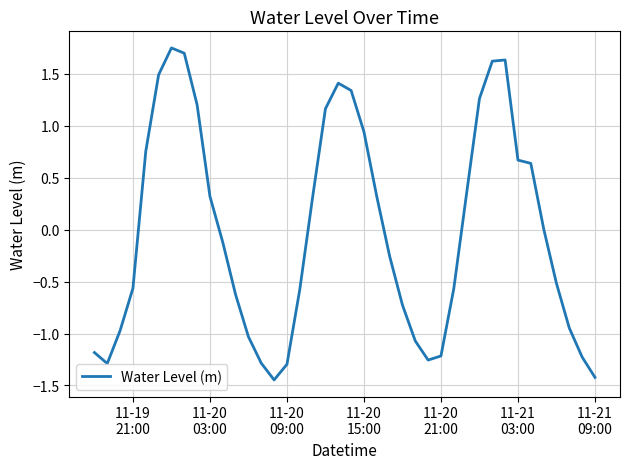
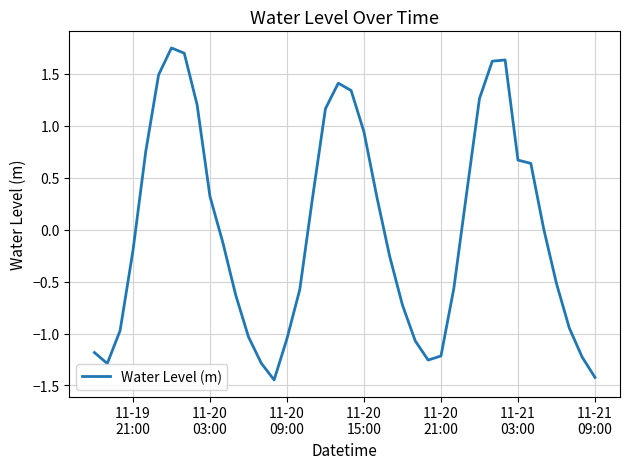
11-19 21:00: -0.56 -> -0.20
11-20 09:00: -1.30 -> -1.05
